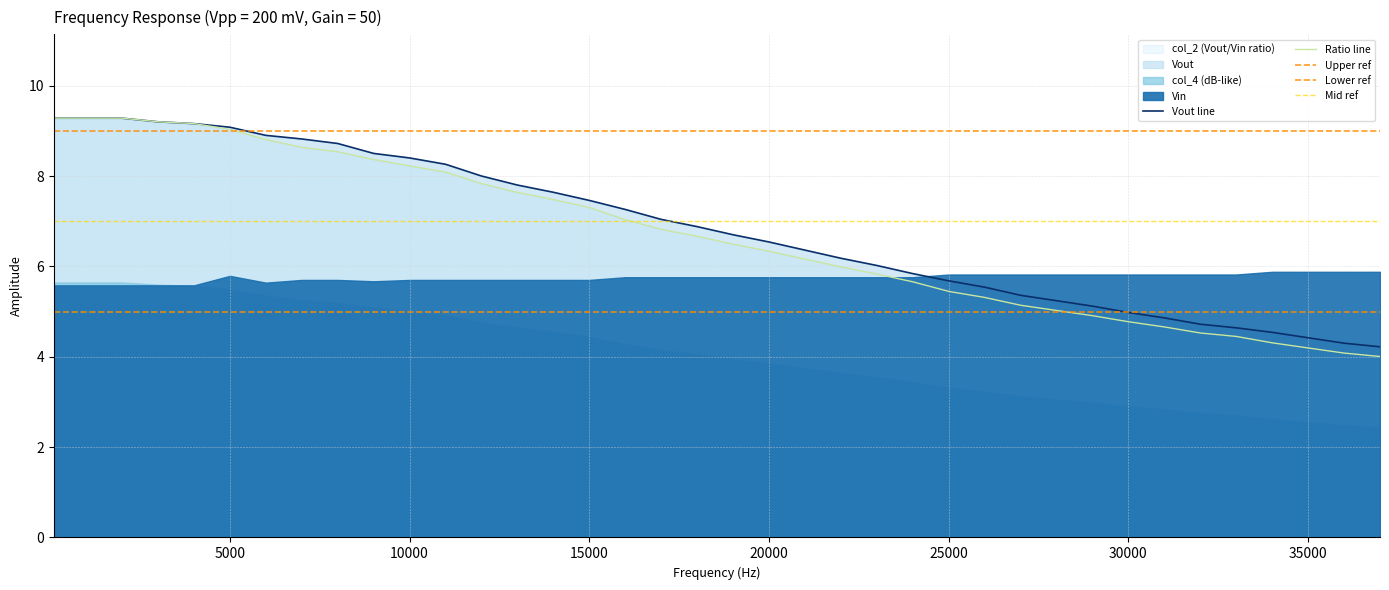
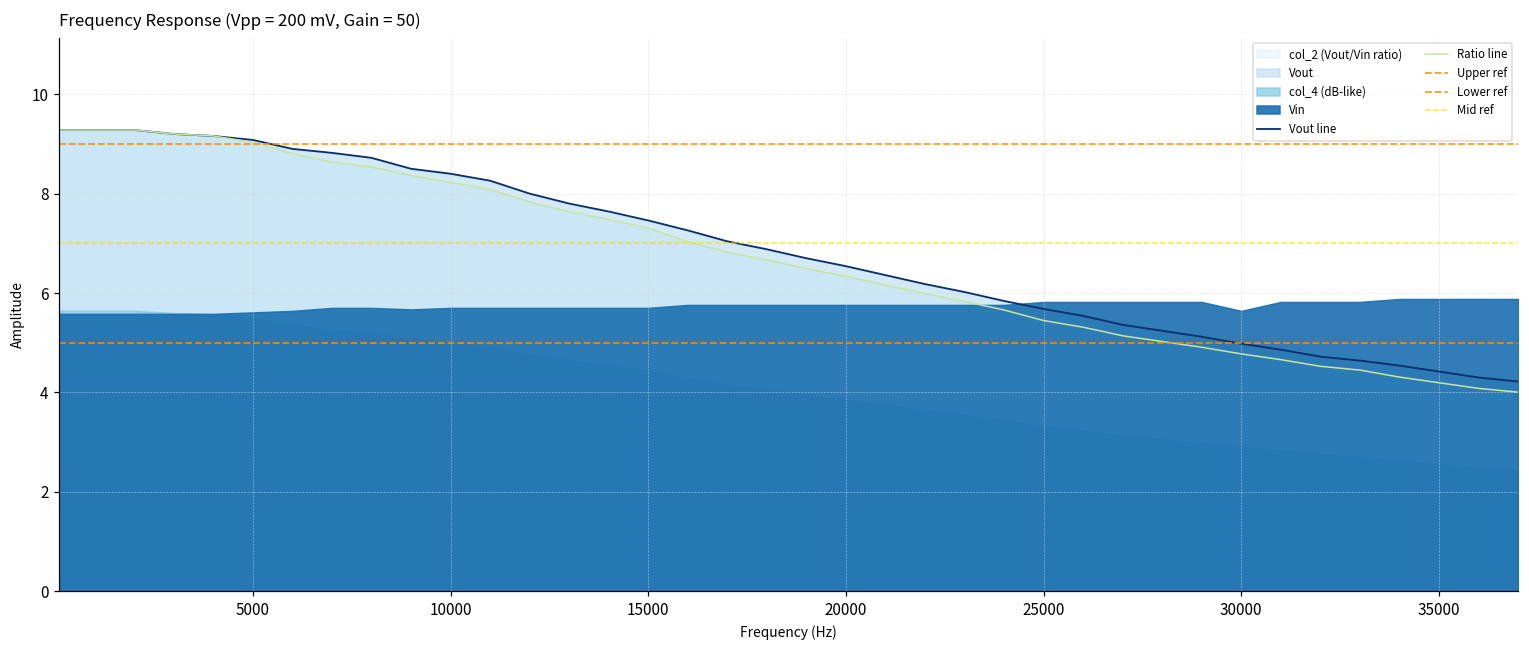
Vin, 5000: 5.8 -> 5.6
Vin, 30000: 5.8 -> 5.6
